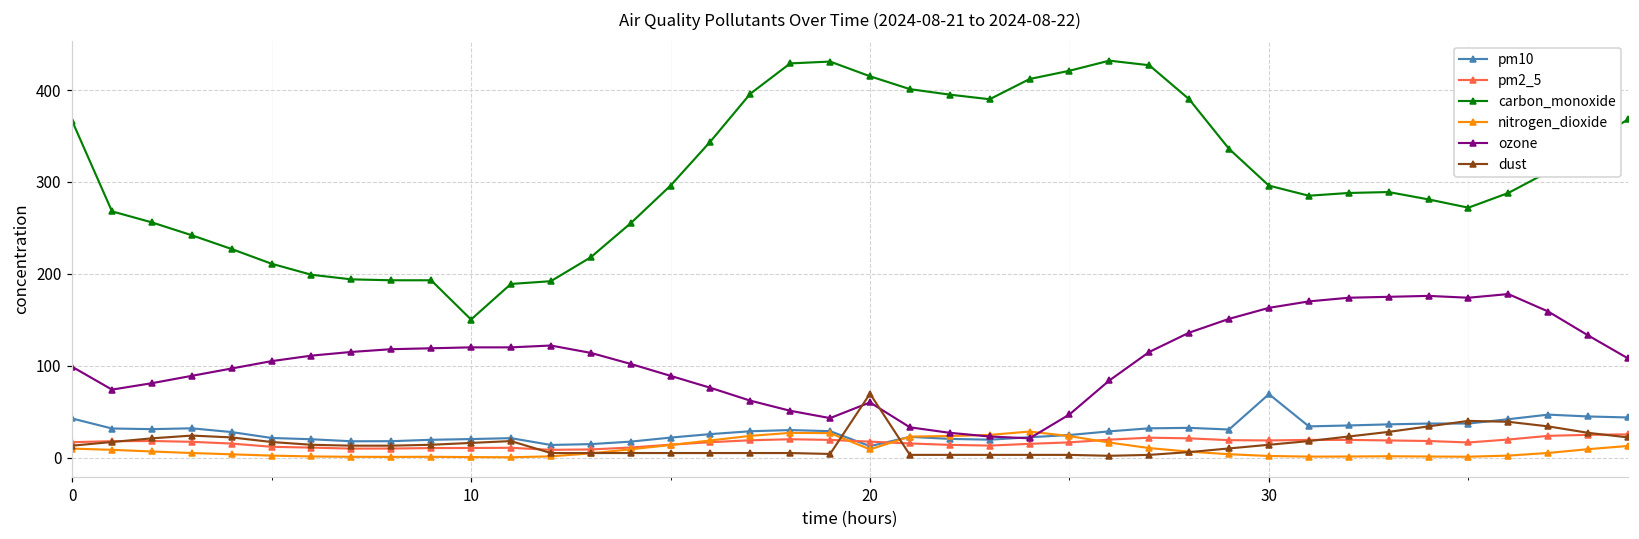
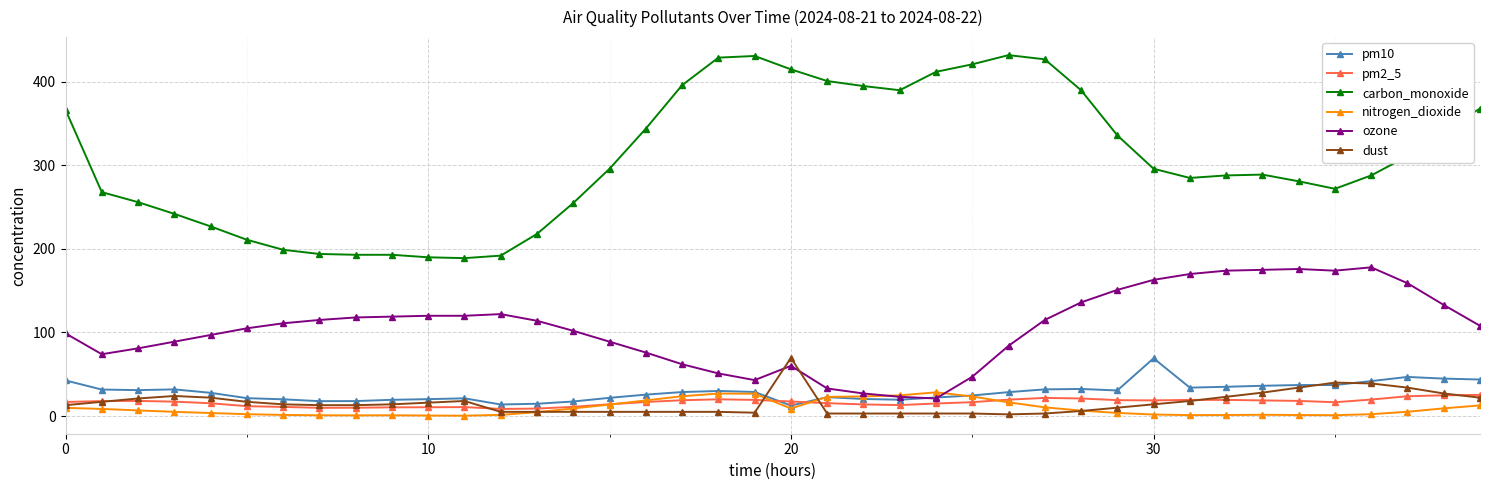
carbon_monoxide, 10: 150 -> 190
